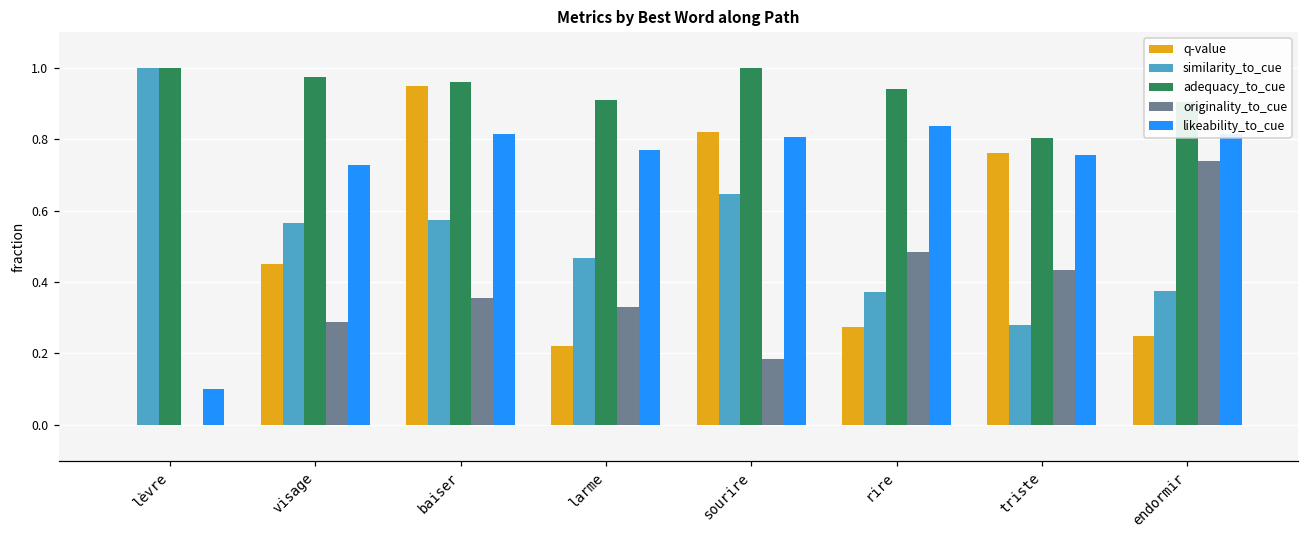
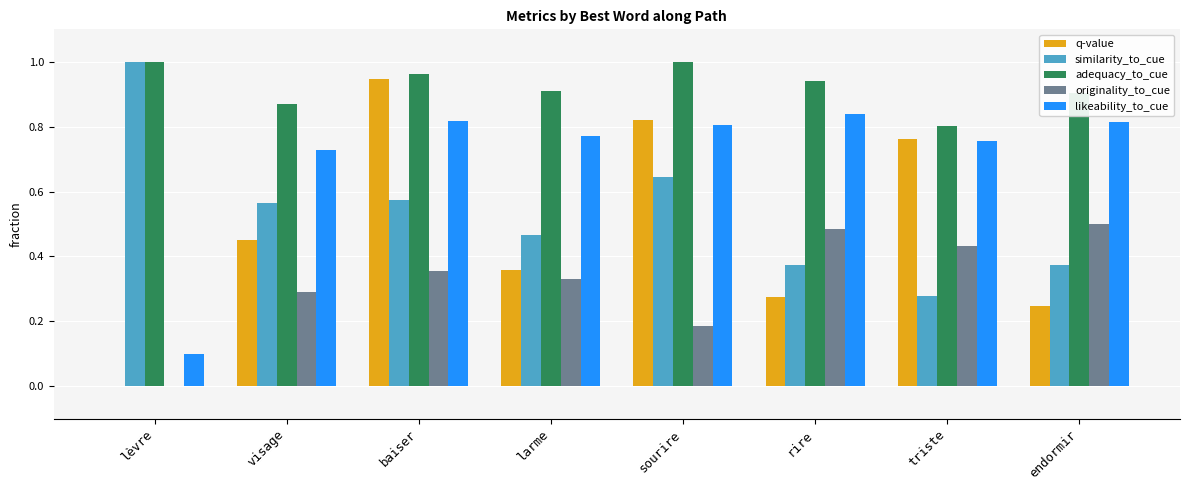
adequacy_to_cue, visage: 0.98 -> 0.87
q-value, larme: 0.22 -> 0.36
originality_to_cue, endormir: 0.74 -> 0.50
